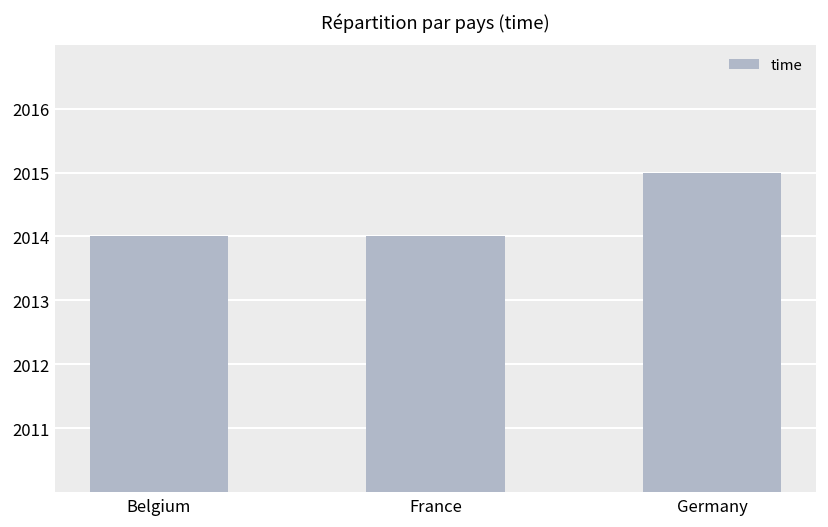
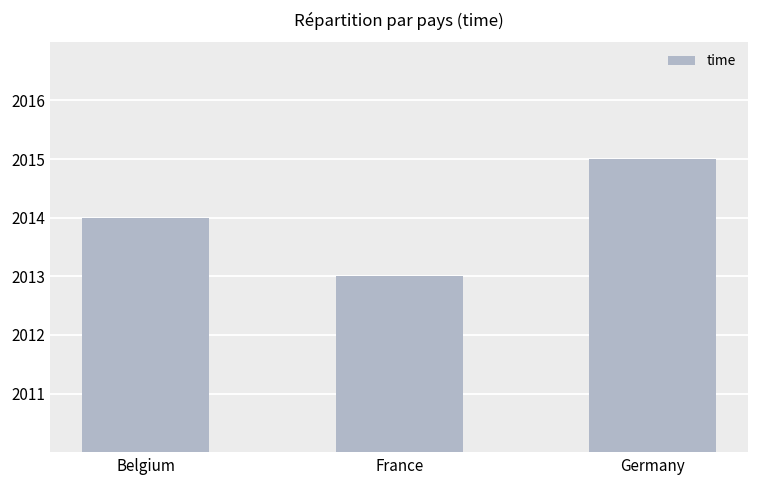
France: 2014 -> 2013
